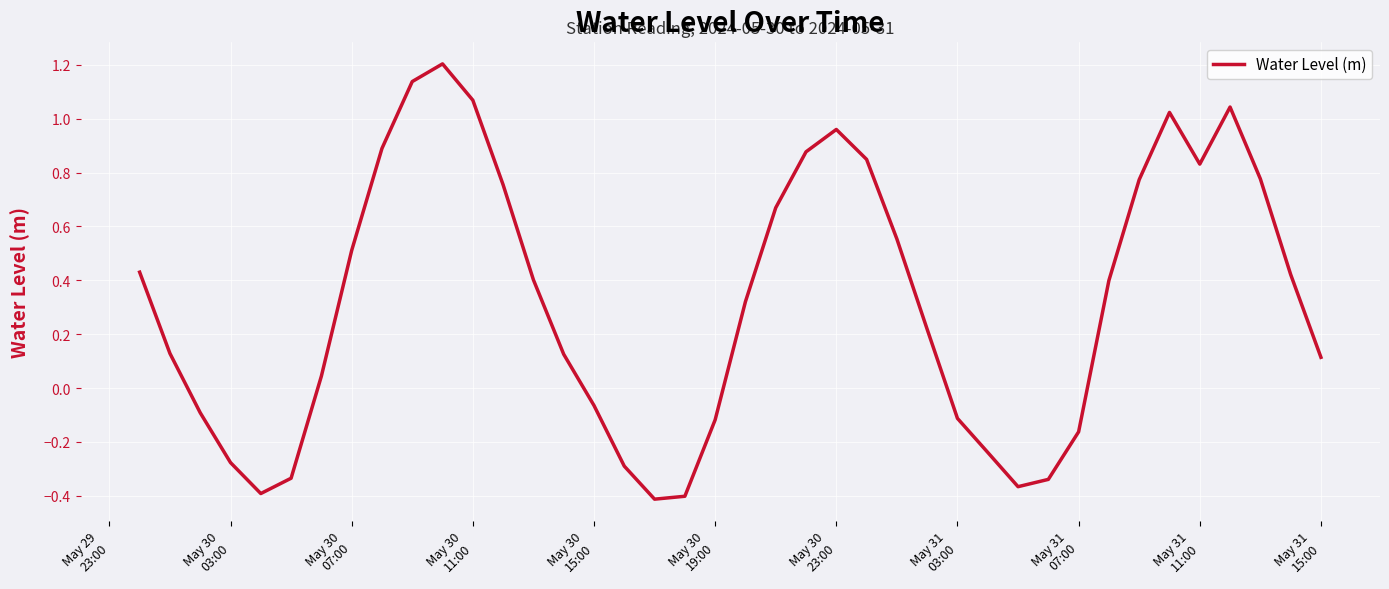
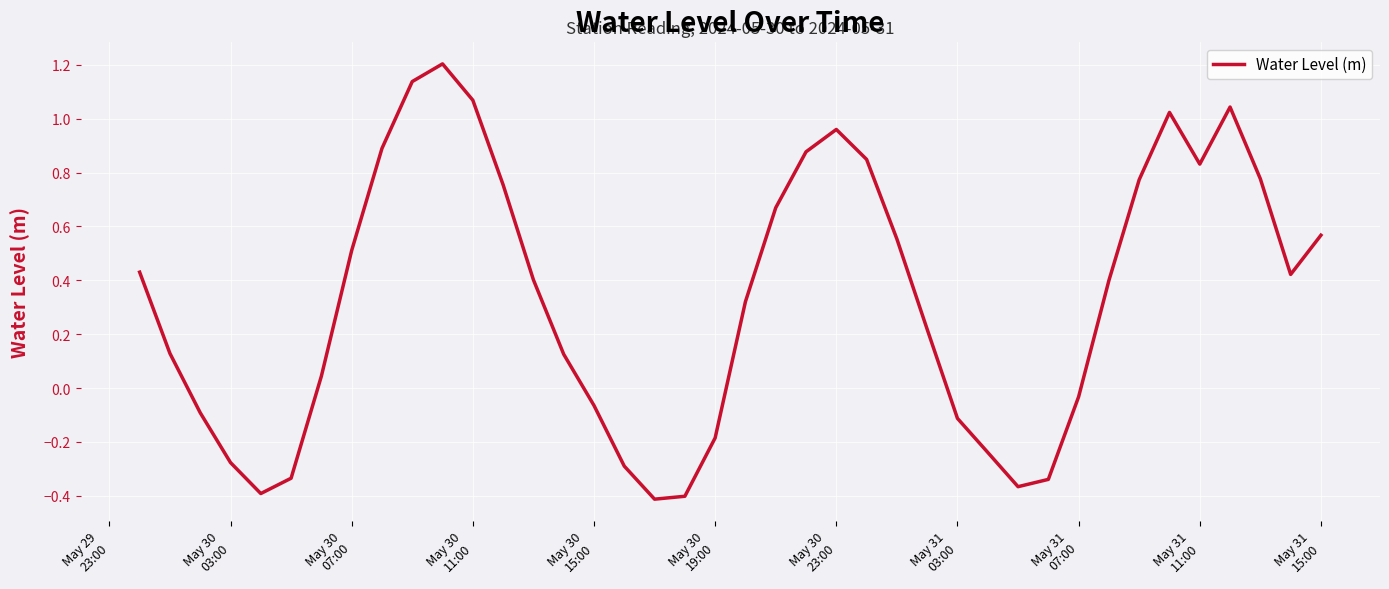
May 30 19:00: -0.12 -> -0.19
May 31 07:00: -0.16 -> -0.03
May 31 15:00: 0.11 -> 0.57
